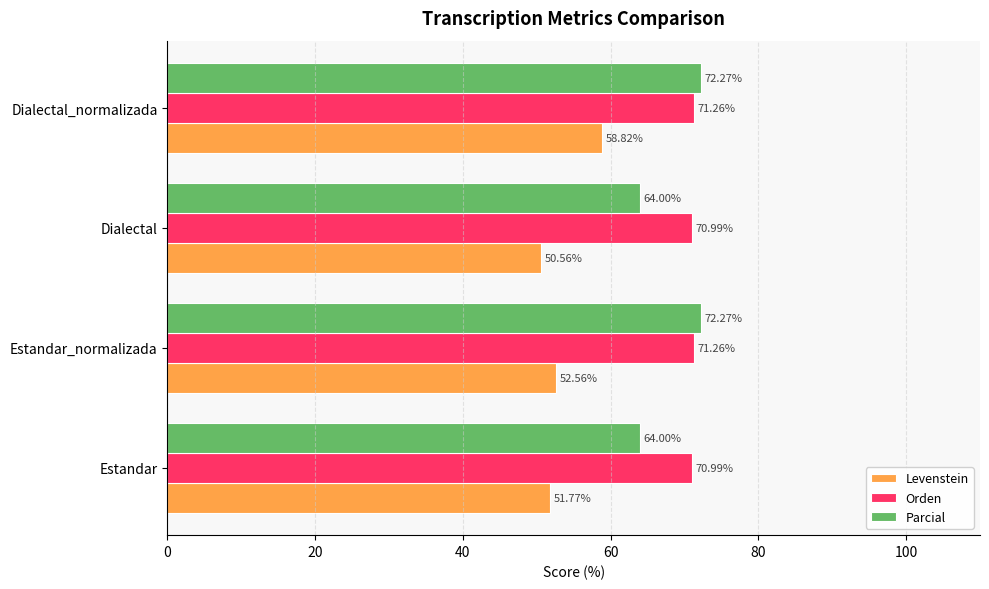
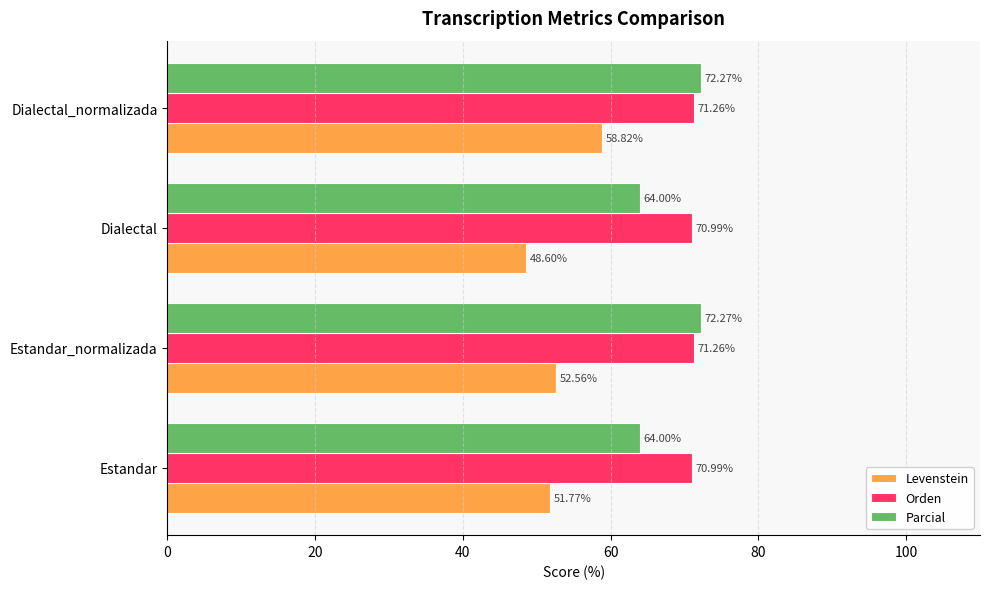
Levenstein, Dialectal: 50.56% -> 48.60%
